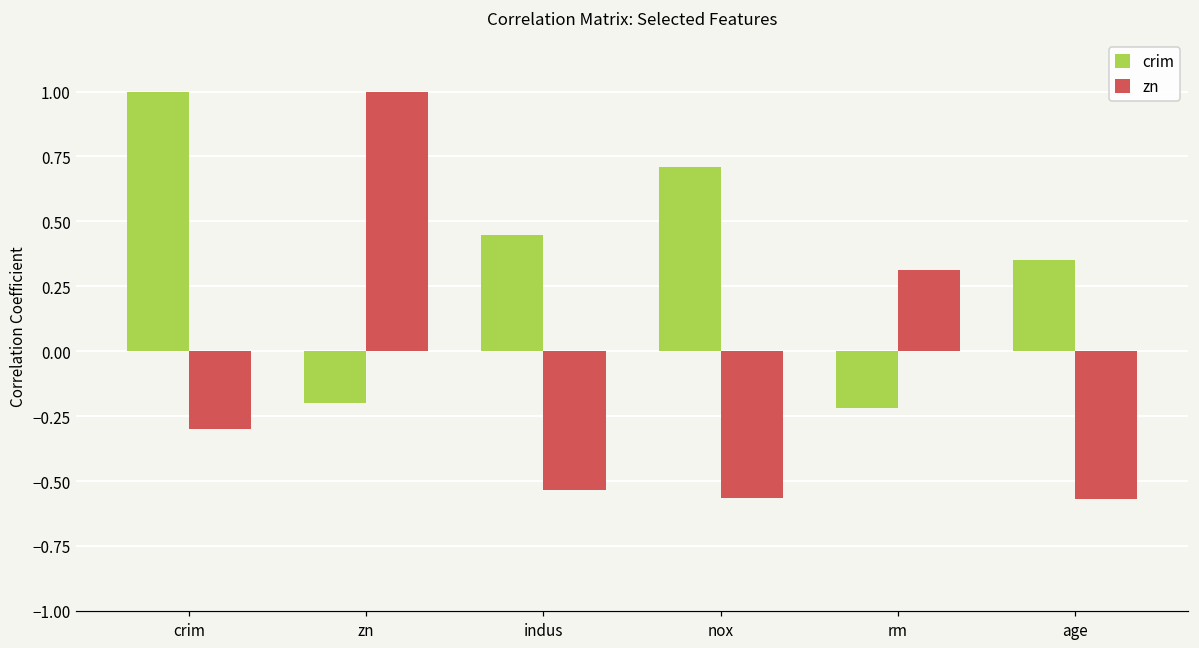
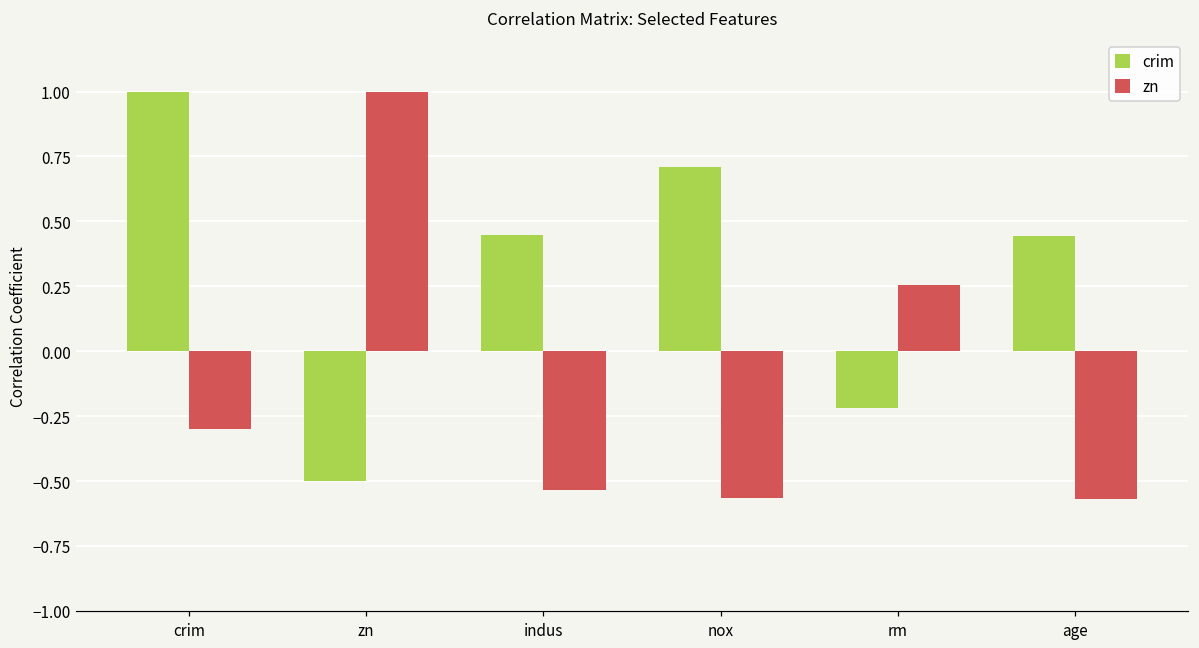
crim, zn: -0.2 -> -0.5
zn, rm: 0.31 -> 0.26
crim, age: 0.35 -> 0.44
